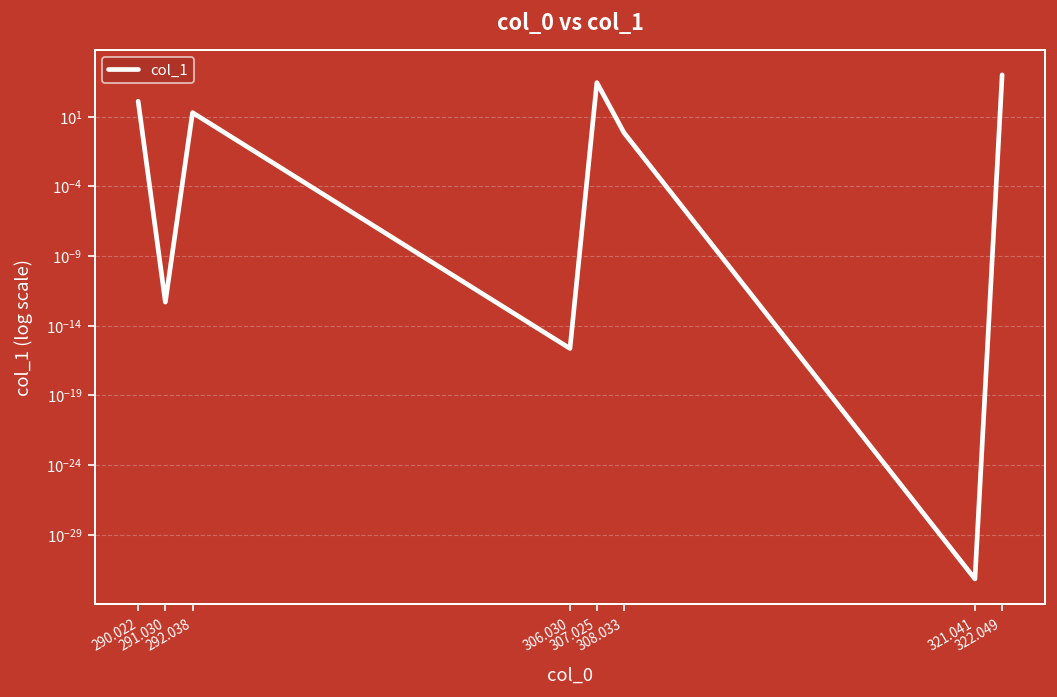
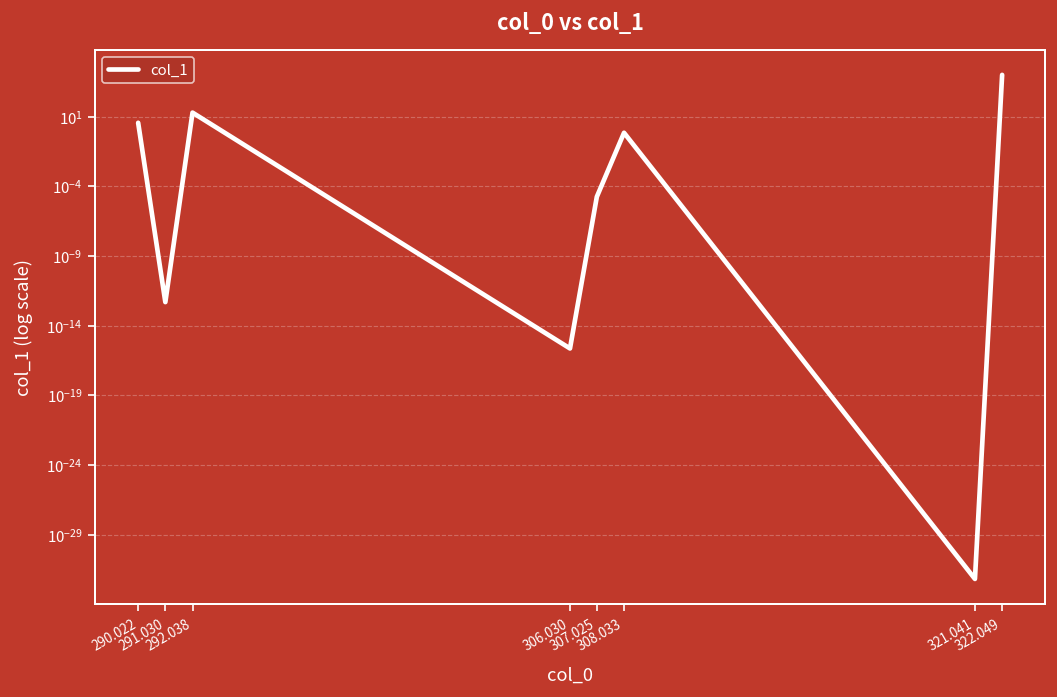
290.022: 100 -> 4
307.025: 3000 -> 0
